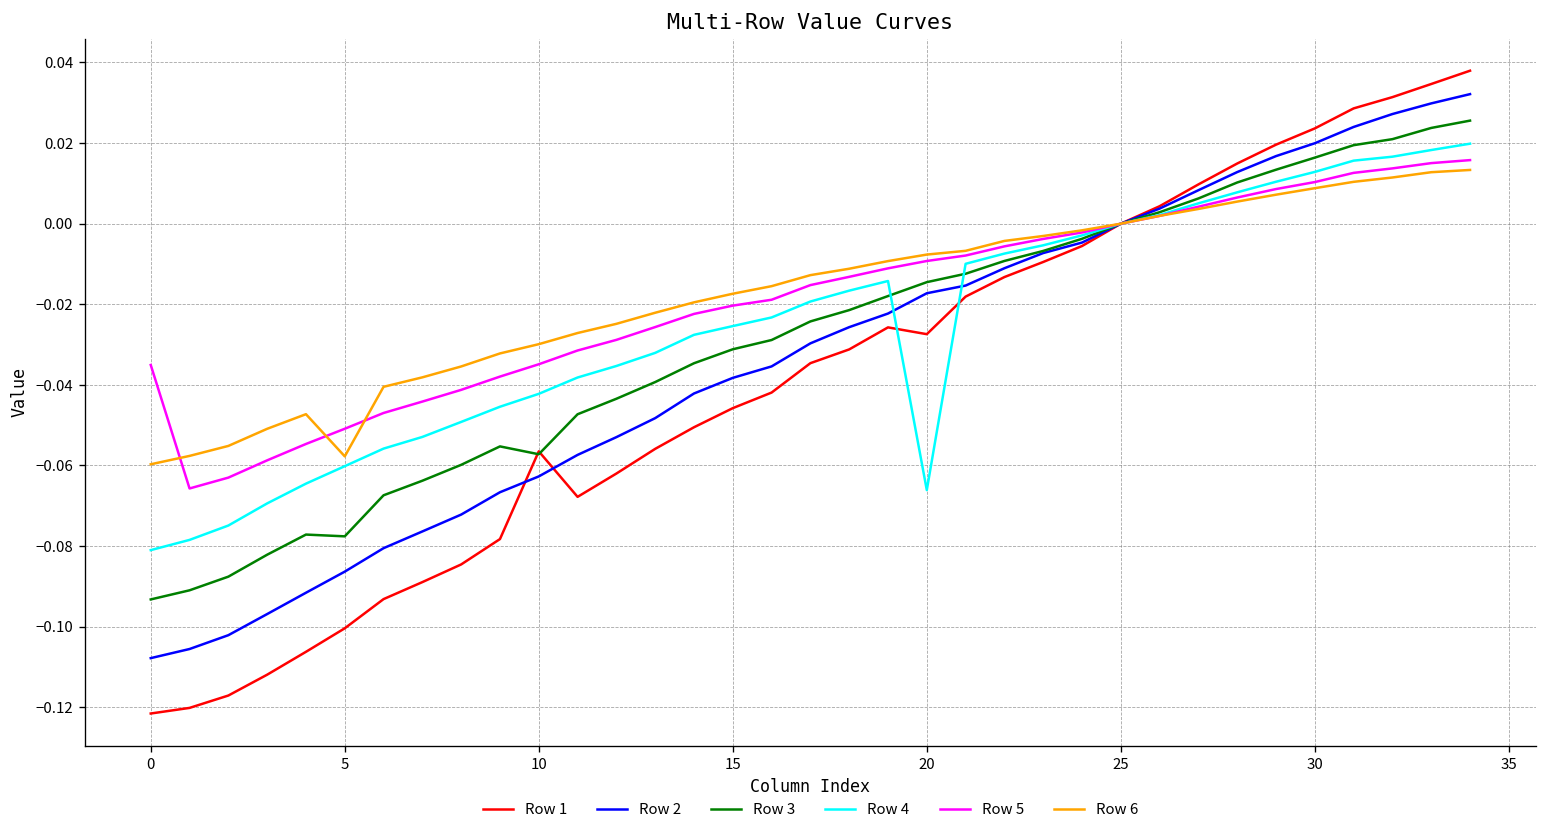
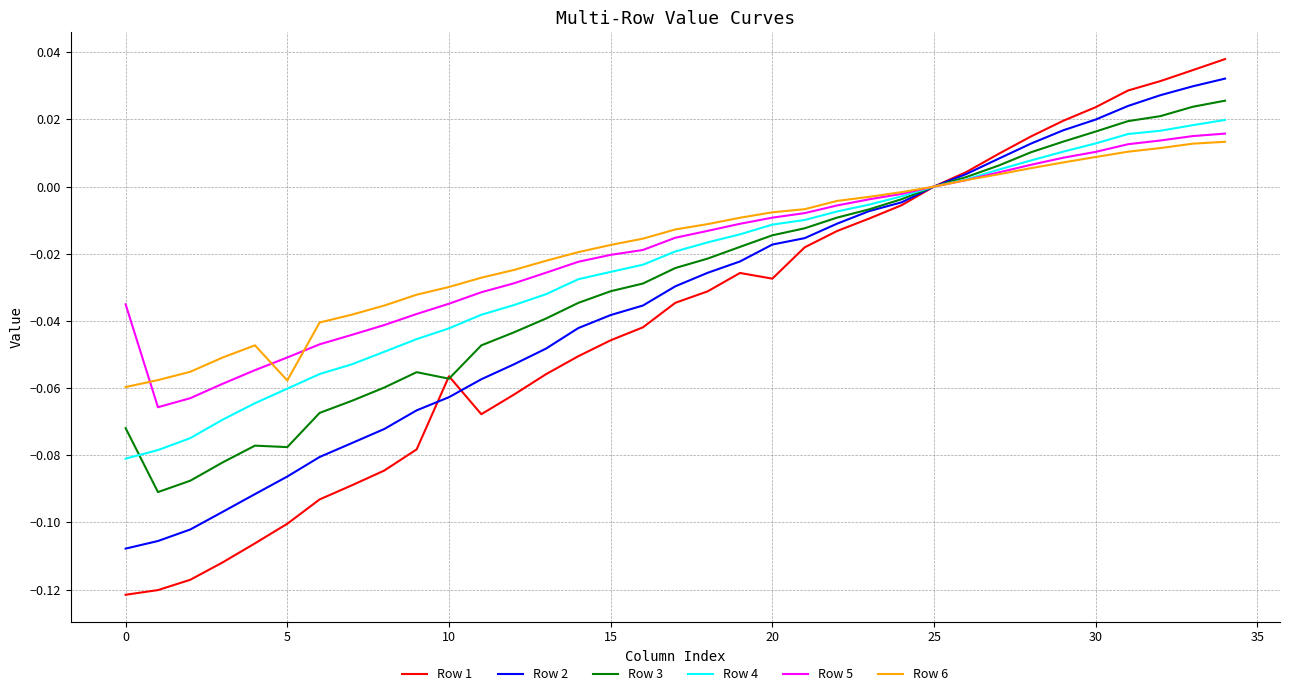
Row 3, 0: -0.093 -> -0.072
Row 4, 20: -0.066 -> -0.011
